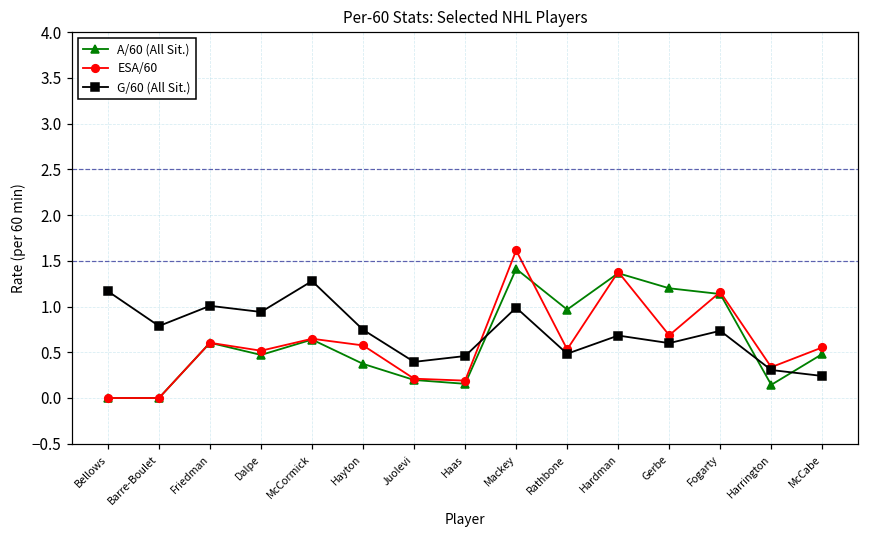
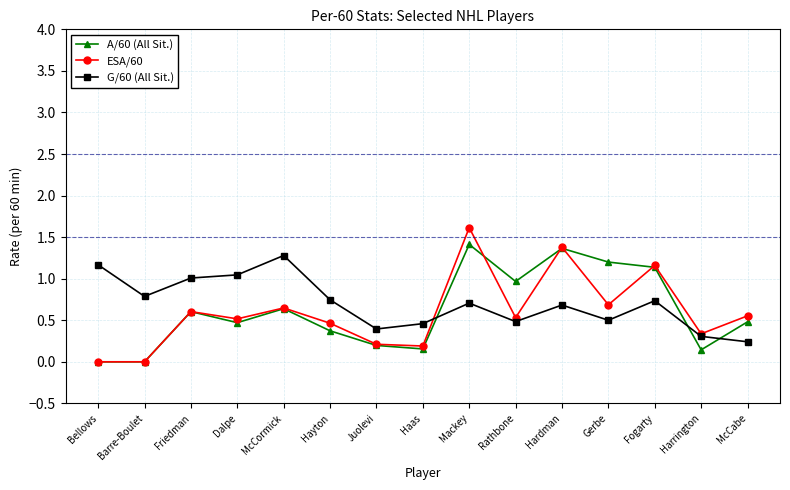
G/60 (All Sit.), Dalpe: 0.9 -> 1.0
ESA/60, Hayton: 0.6 -> 0.5
G/60 (All Sit.), Mackey: 1.0 -> 0.7
G/60 (All Sit.), Gerbe: 0.6 -> 0.5
